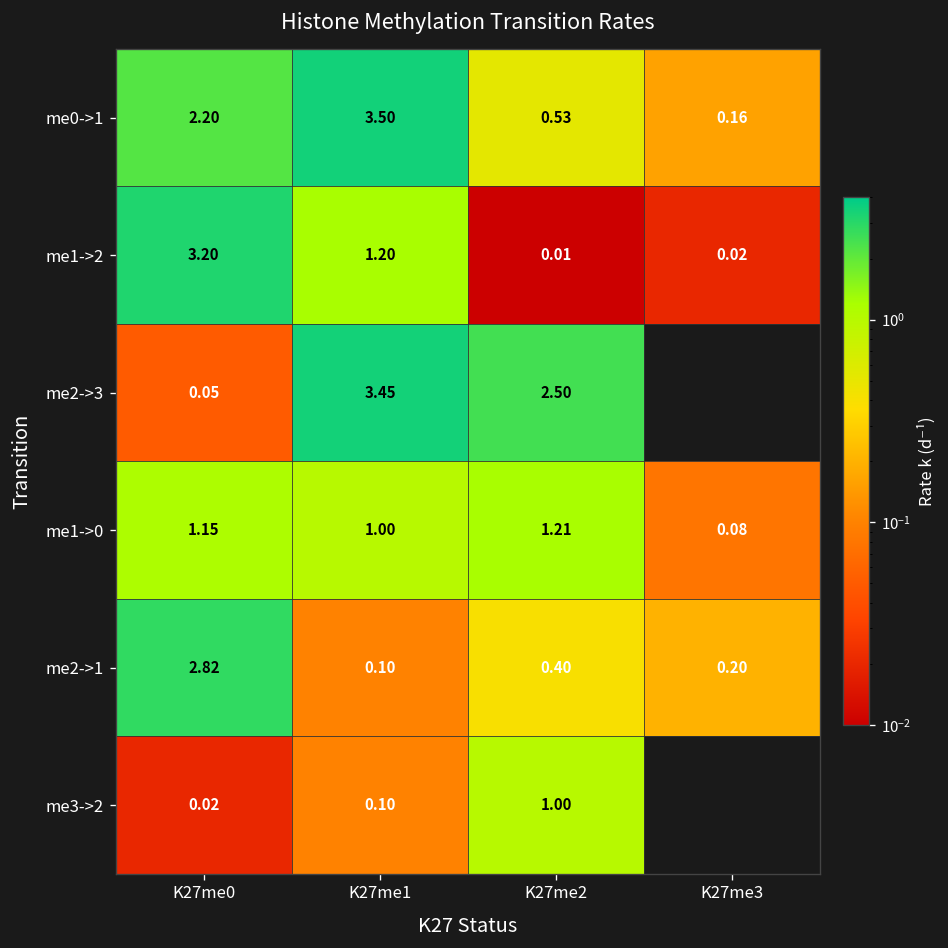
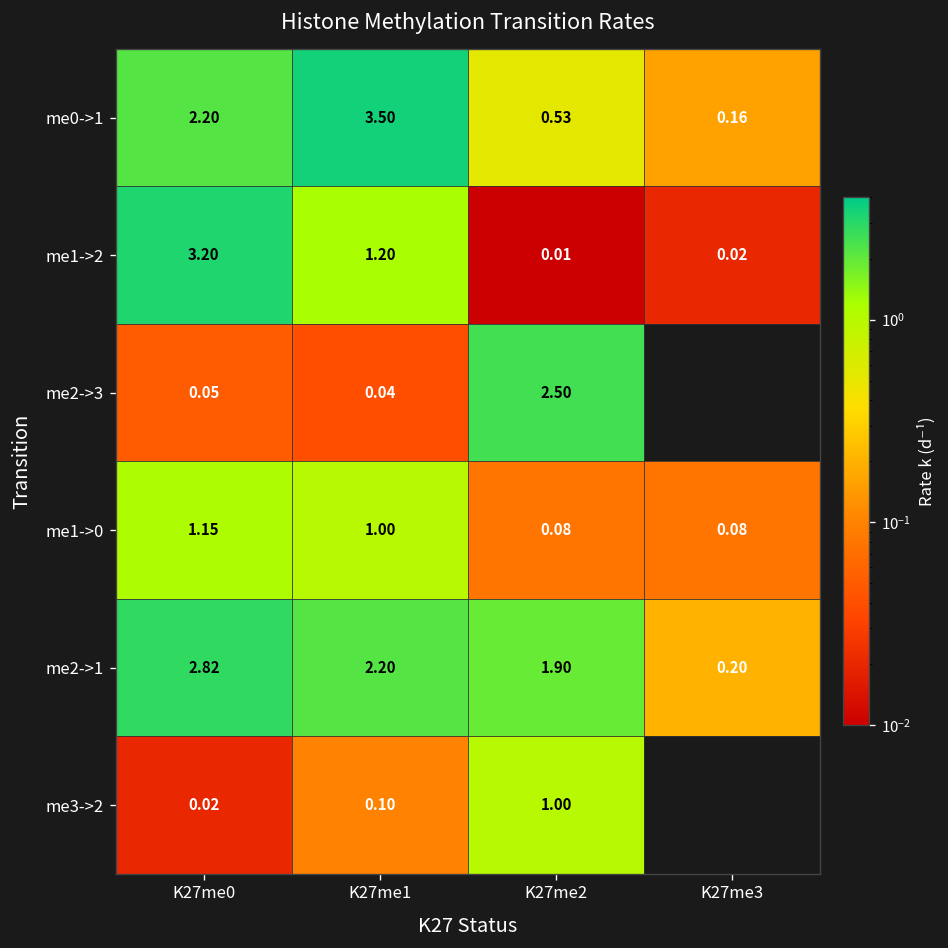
me2->3, K27me1: 3.45 -> 0.04
me1->0, K27me2: 1.21 -> 0.08
me2->1, K27me1: 0.10 -> 2.20
me2->1, K27me2: 0.40 -> 1.90
